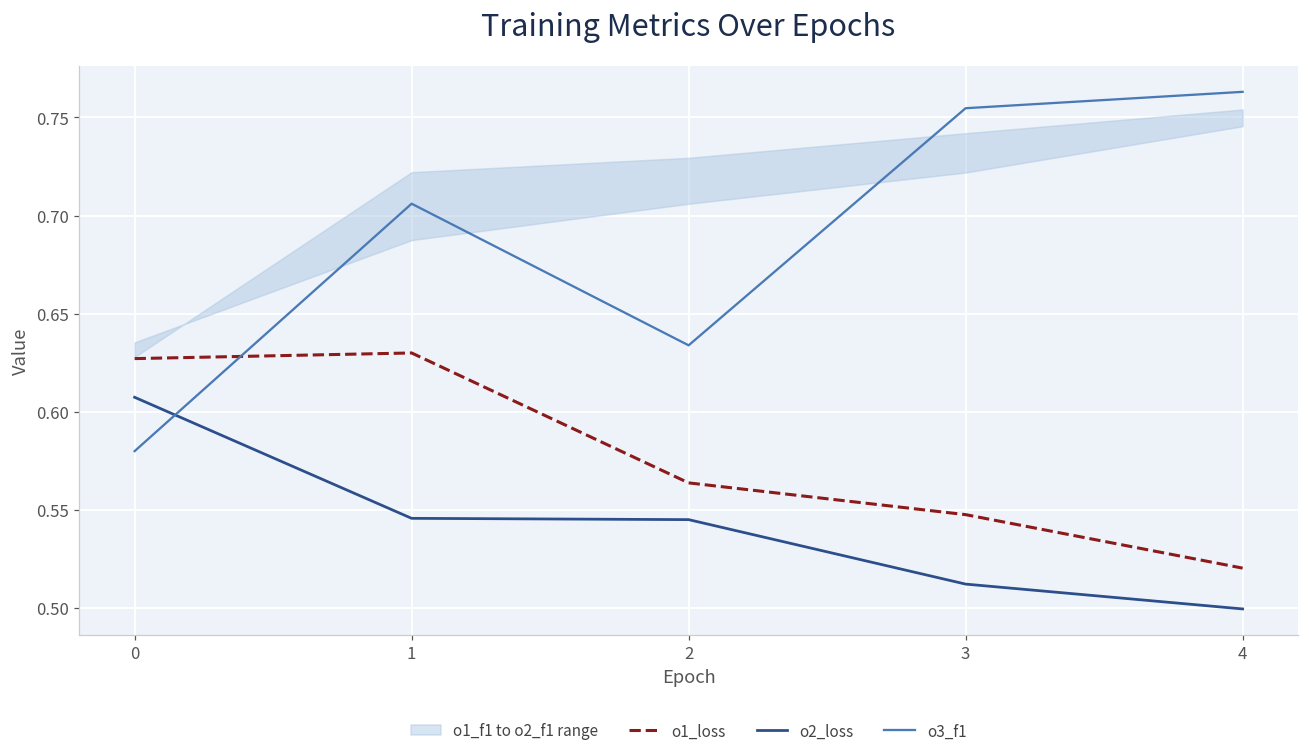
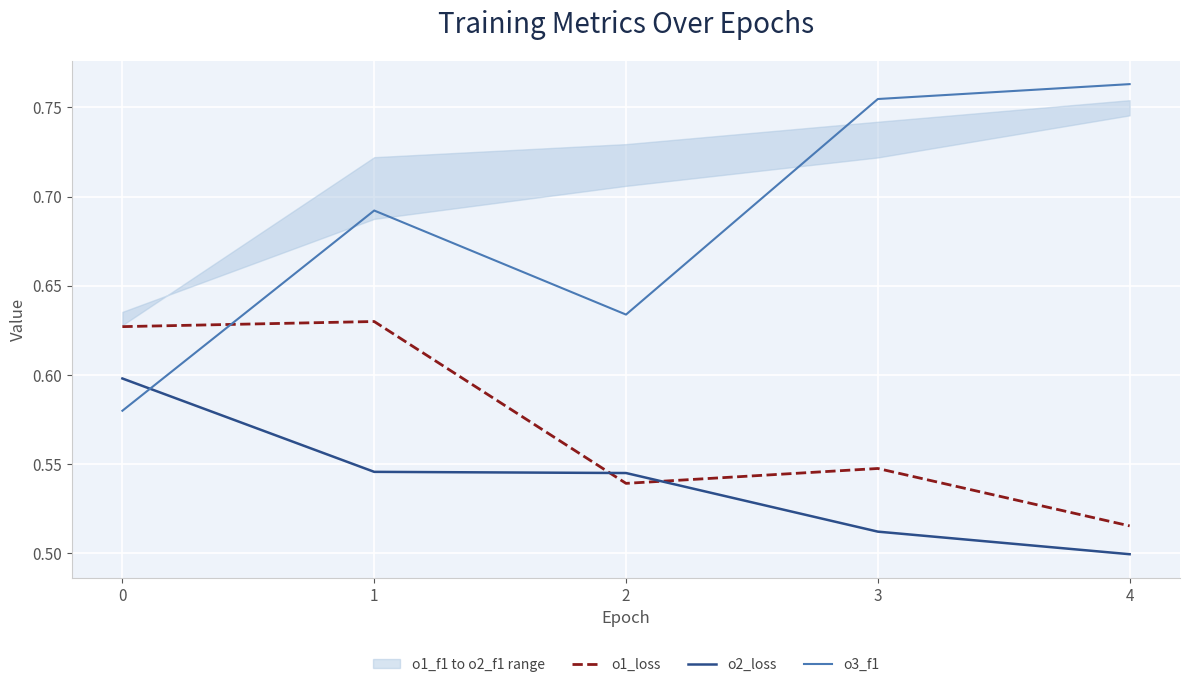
o2_loss, 0: 0.607 -> 0.598
o3_f1, 1: 0.706 -> 0.692
o1_loss, 2: 0.564 -> 0.539
o1_loss, 4: 0.520 -> 0.515
